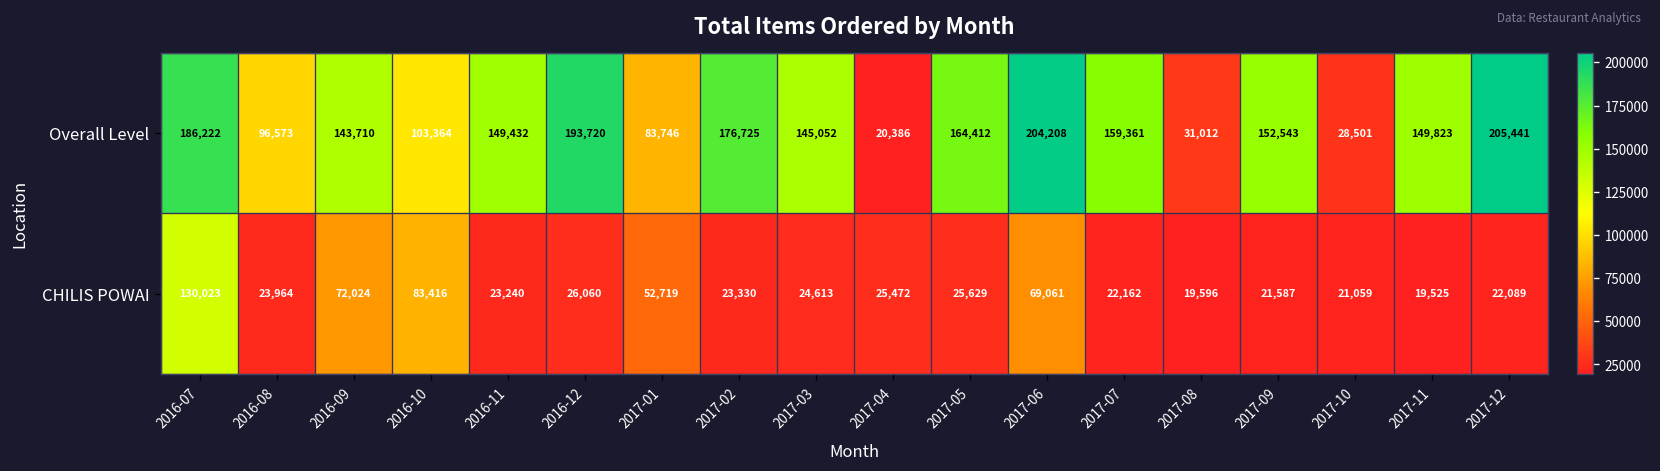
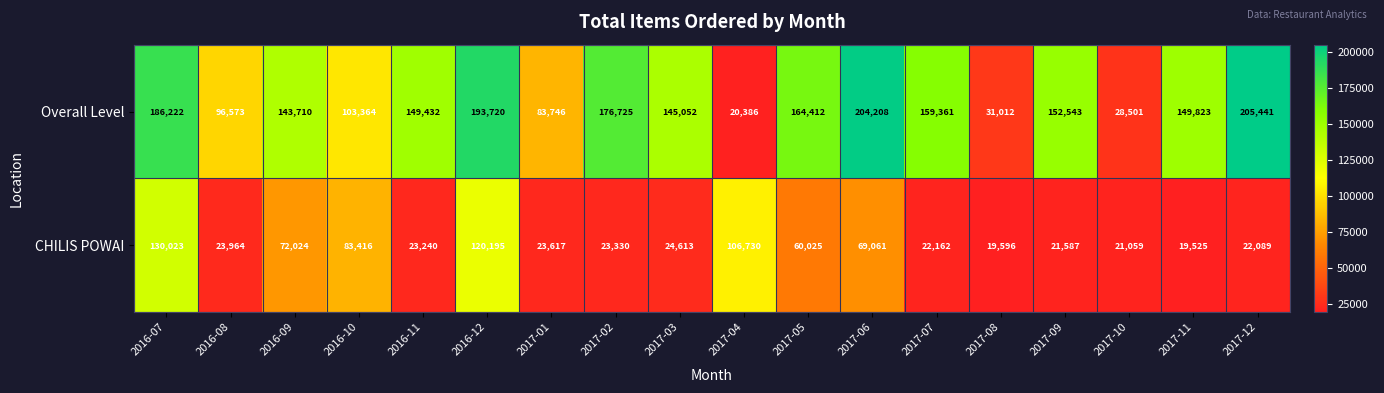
CHILIS POWAI, 2016-12: 26,060 -> 120,195
CHILIS POWAI, 2017-01: 52,719 -> 23,617
CHILIS POWAI, 2017-04: 25,472 -> 106,730
CHILIS POWAI, 2017-05: 25,629 -> 60,025
